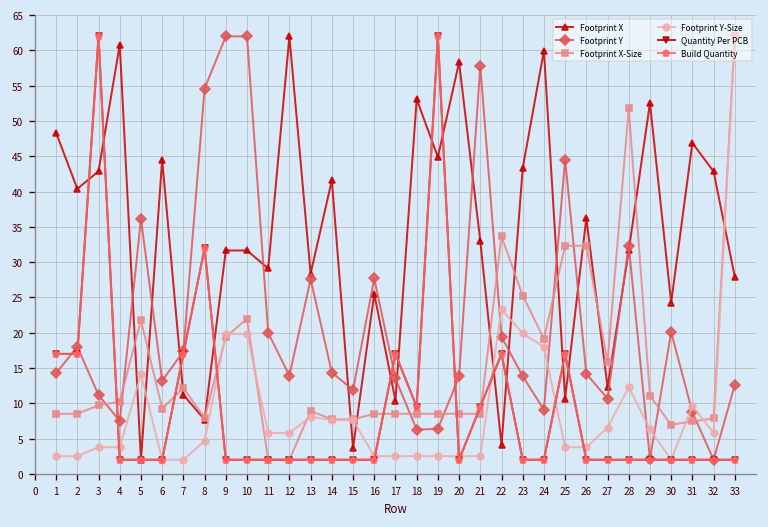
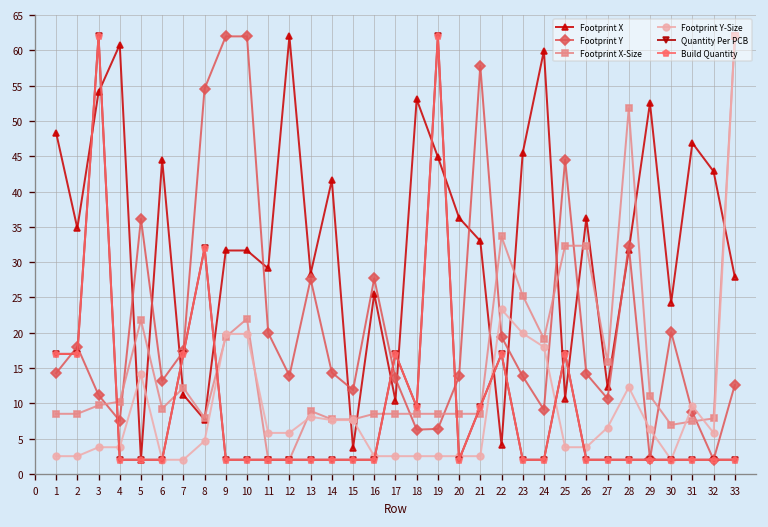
Footprint X, 2: 40 -> 35
Footprint X, 3: 43 -> 54
Footprint X, 20: 58 -> 36
Footprint X, 23: 43 -> 45
